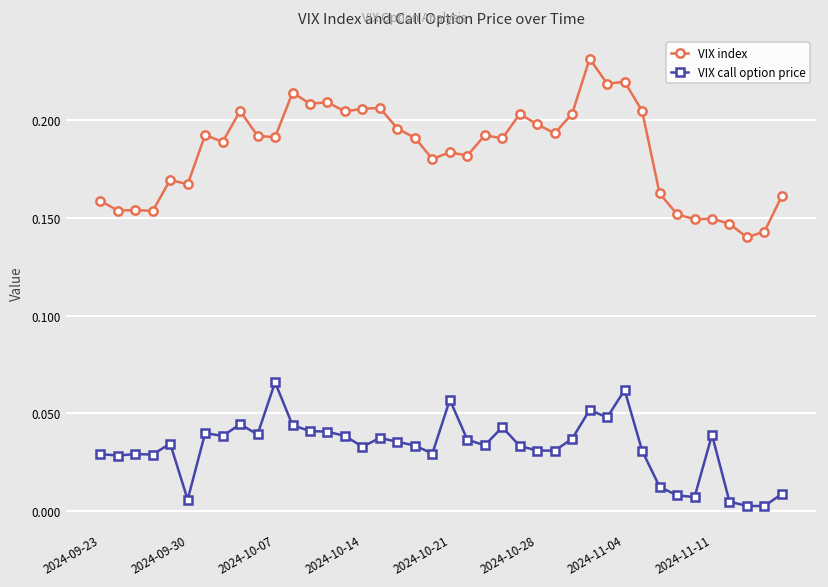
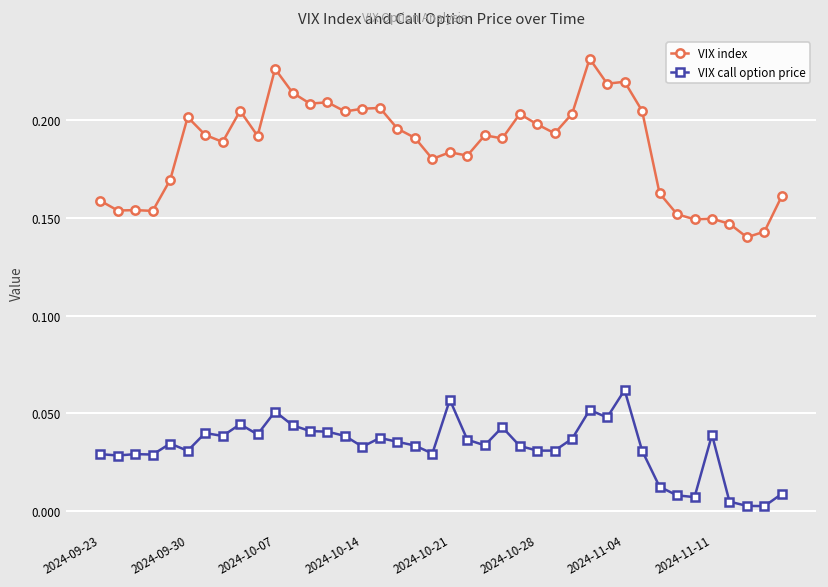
VIX index, 2024-09-30: 0.167 -> 0.202
VIX call option price, 2024-09-30: 0.006 -> 0.031
VIX index, 2024-10-07: 0.191 -> 0.226
VIX call option price, 2024-10-07: 0.066 -> 0.051
